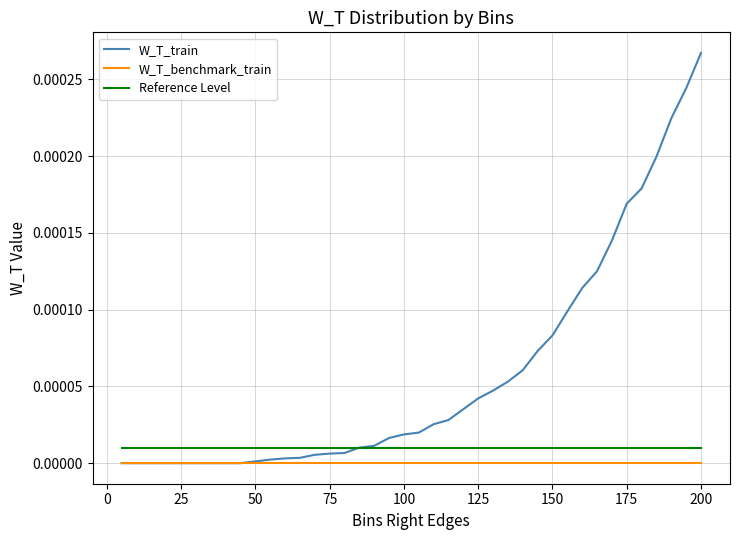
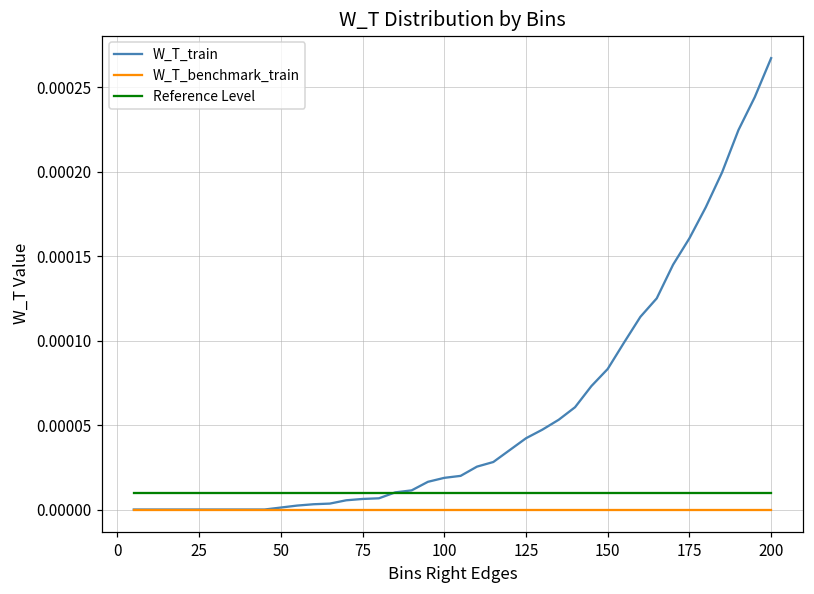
W_T_train, 175: 0.000169 -> 0.000161
